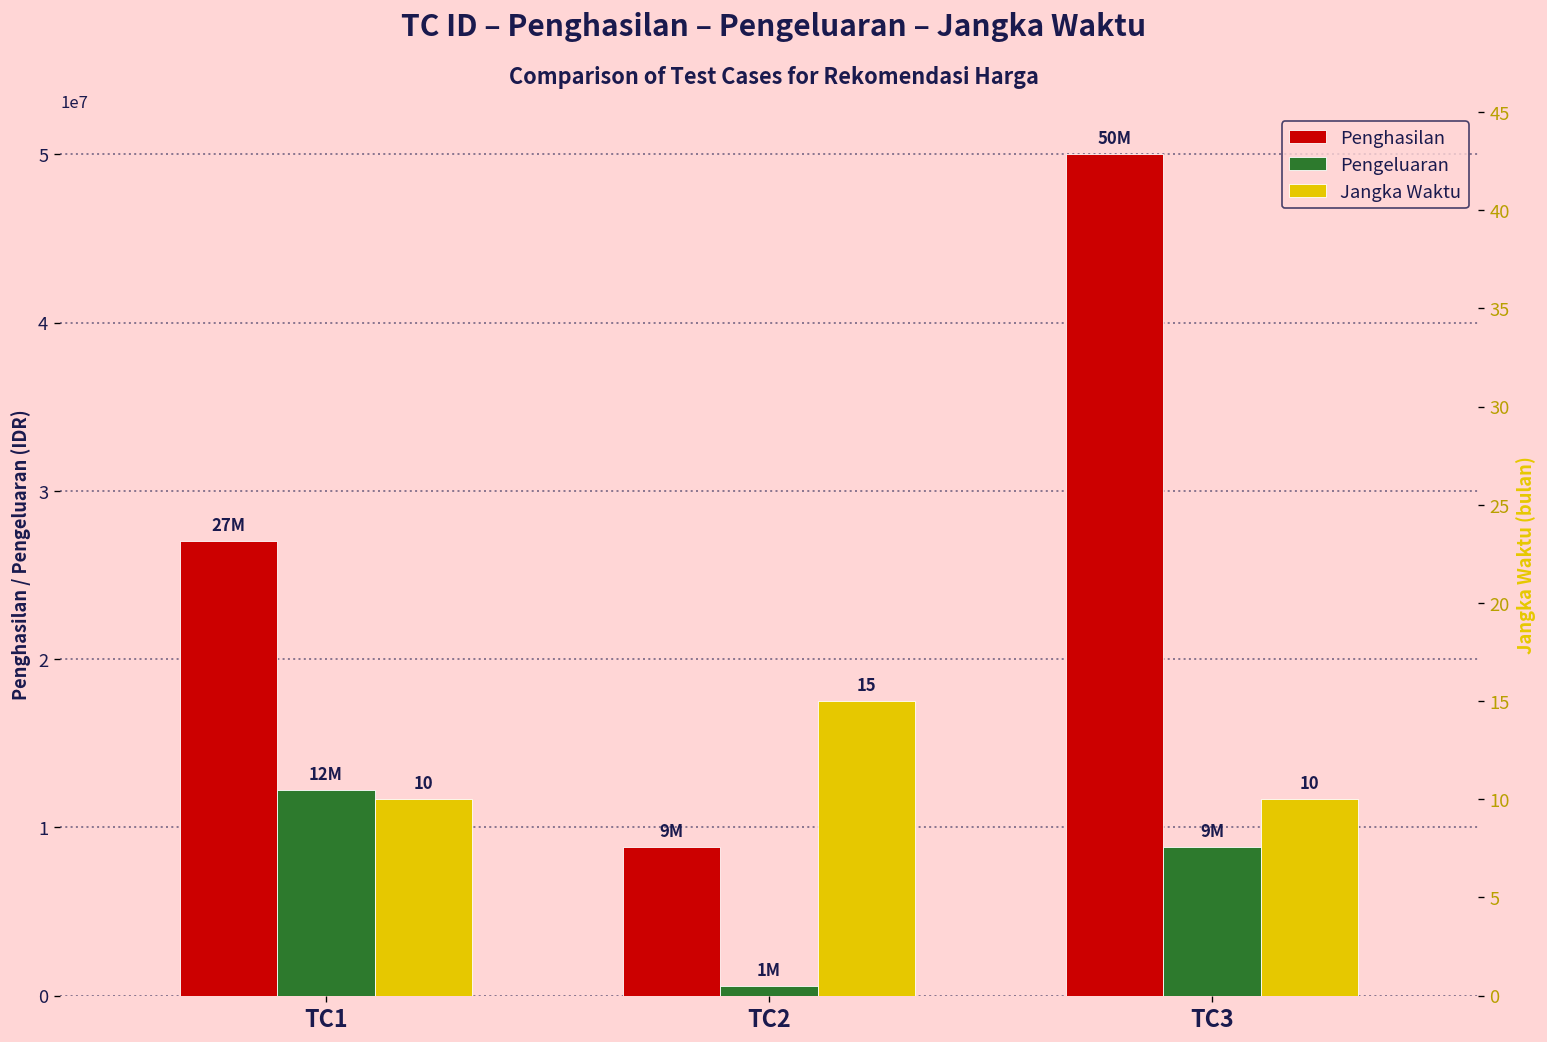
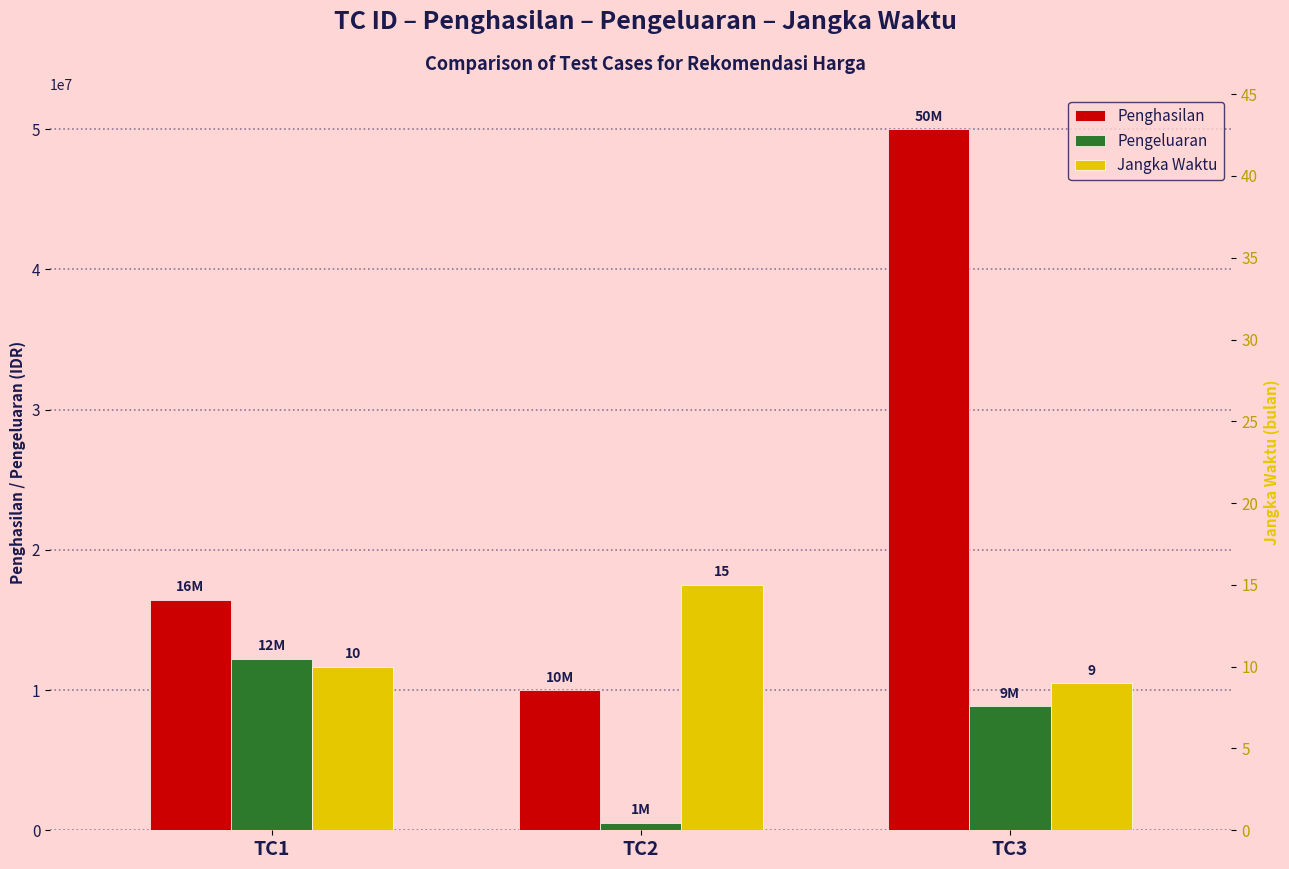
Penghasilan, TC1: 27M -> 16M
Penghasilan, TC2: 9M -> 10M
Jangka Waktu, TC3: 10 -> 9
